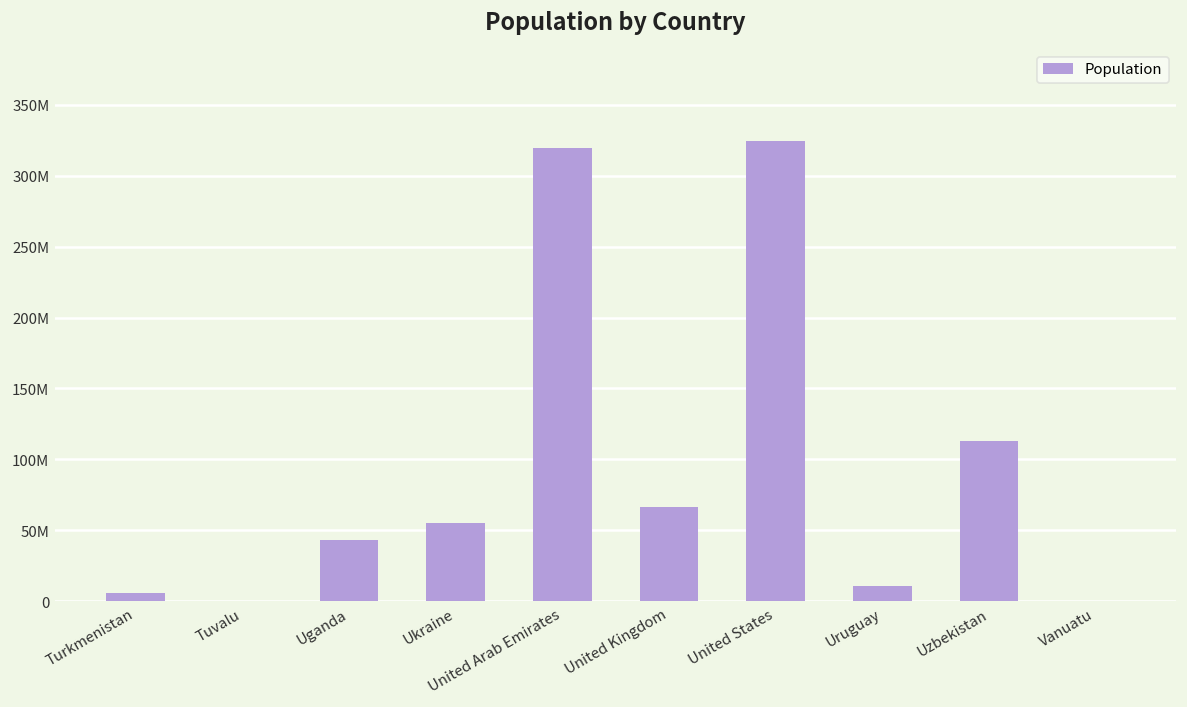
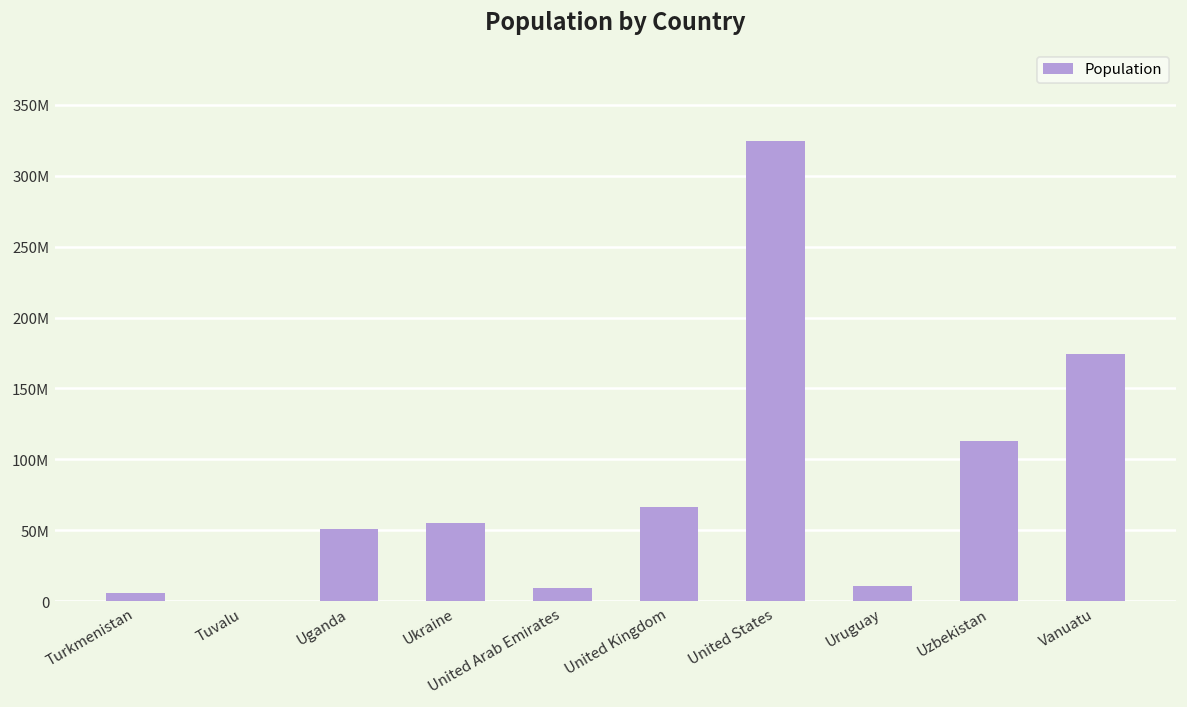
Uganda: 43000000 -> 51000000
United Arab Emirates: 320000000 -> 9000000
Vanuatu: 0 -> 174000000
